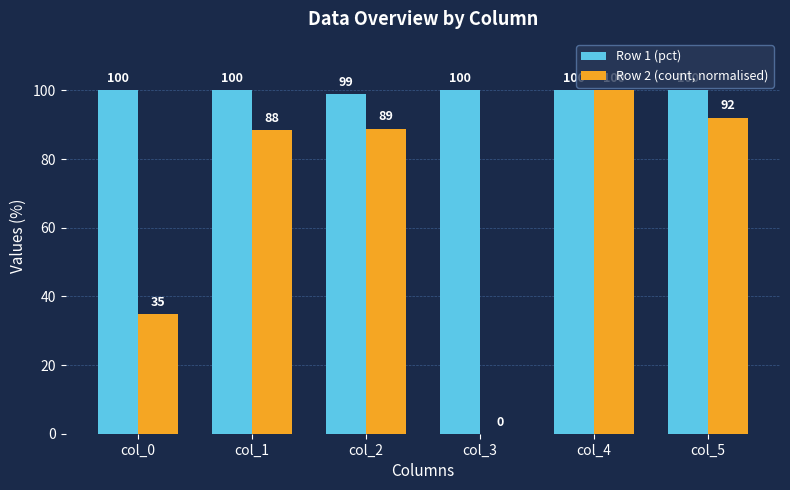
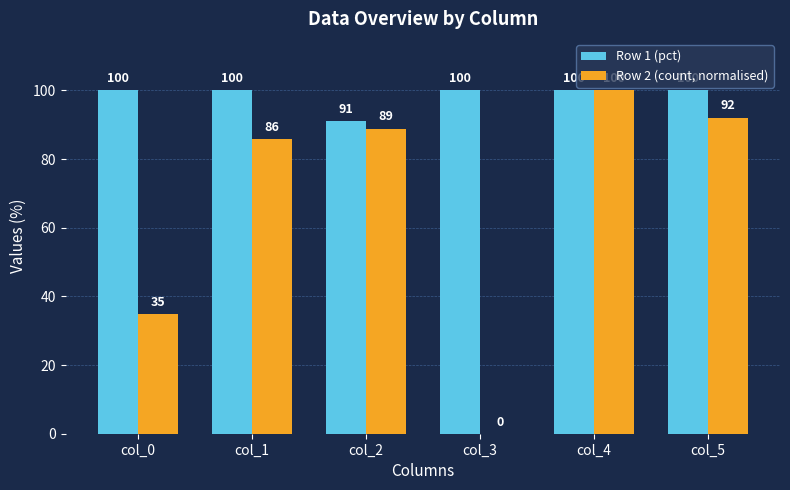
Row 2 (count, normalised), col_1: 88 -> 86
Row 1 (pct), col_2: 99 -> 91
